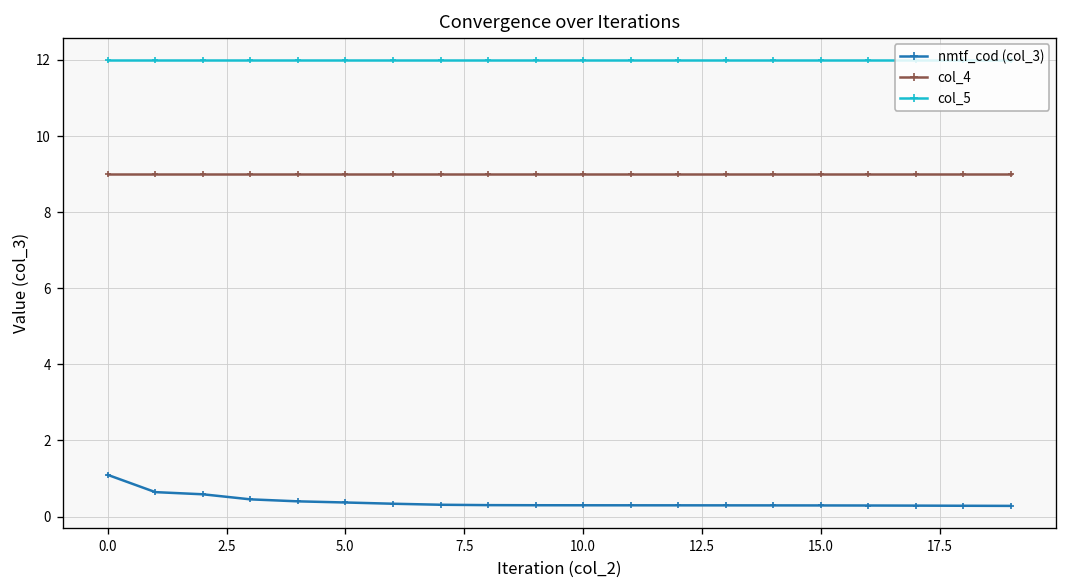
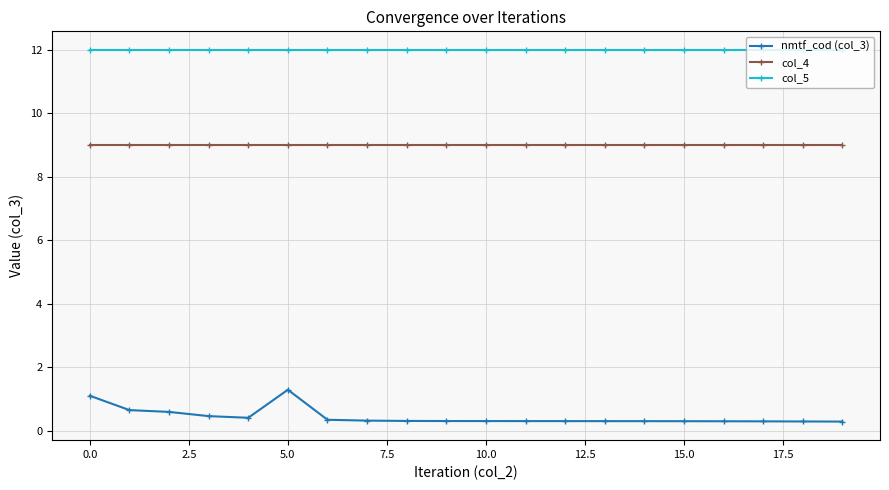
nmtf_cod (col_3), 5.0: 0.4 -> 1.3
